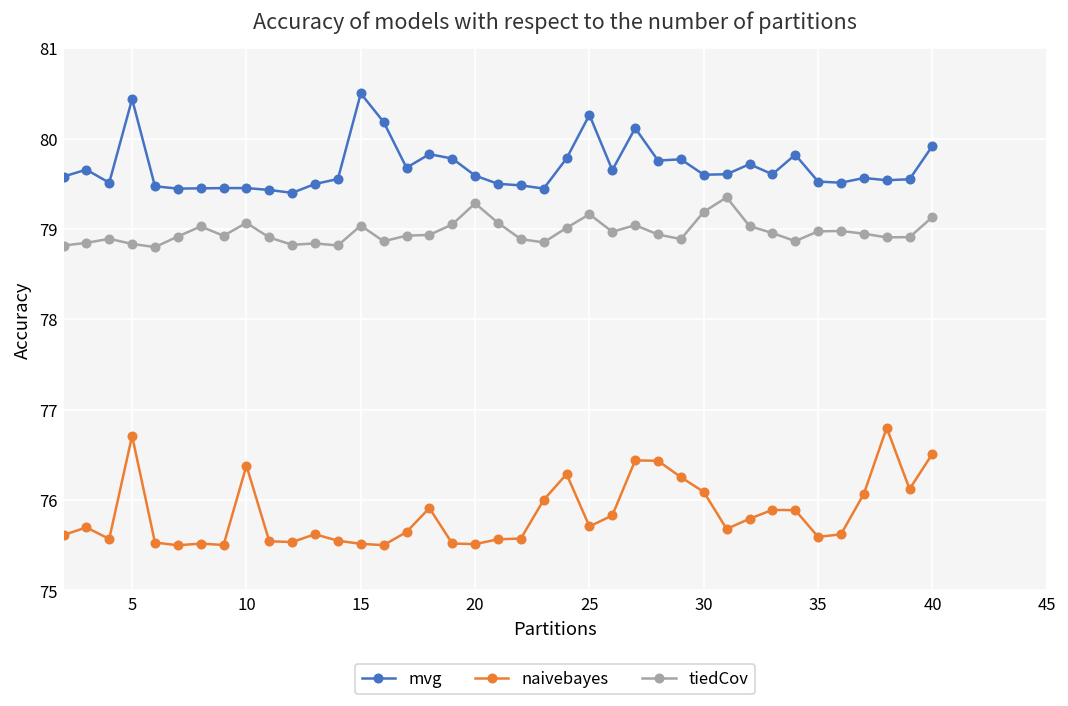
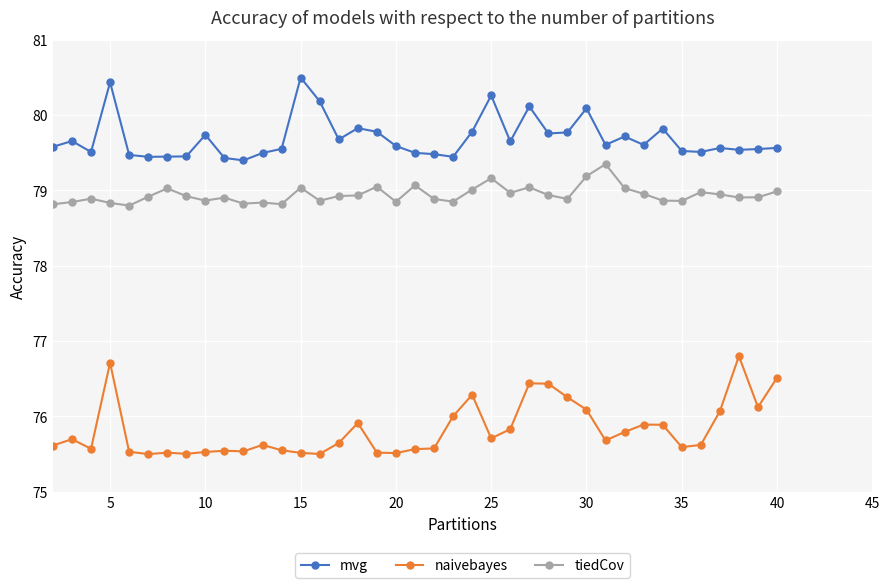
mvg, 10: 79.5 -> 79.7
naivebayes, 10: 76.4 -> 75.5
tiedCov, 10: 79.1 -> 78.9
tiedCov, 20: 79.3 -> 78.8
mvg, 30: 79.6 -> 80.1
tiedCov, 35: 79.0 -> 78.9
mvg, 40: 79.9 -> 79.6
tiedCov, 40: 79.1 -> 79.0
